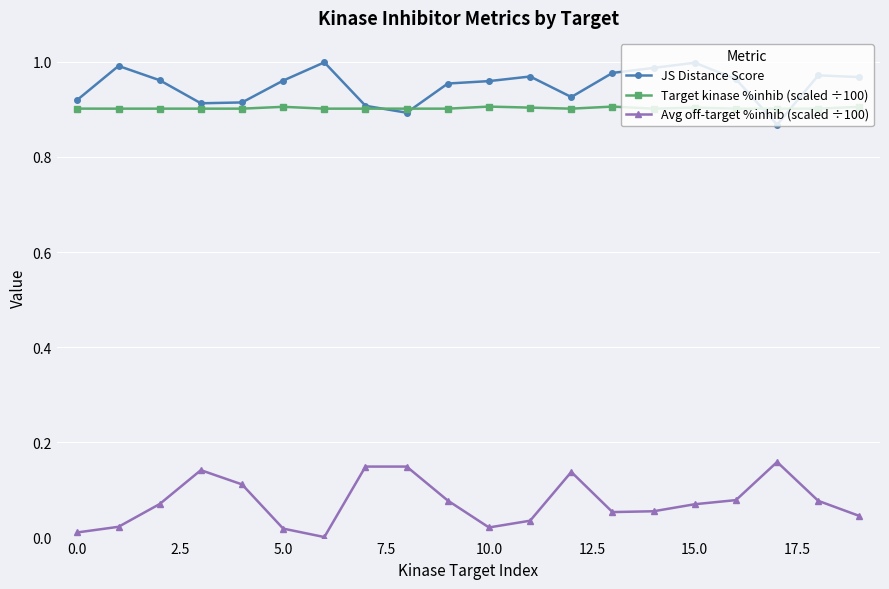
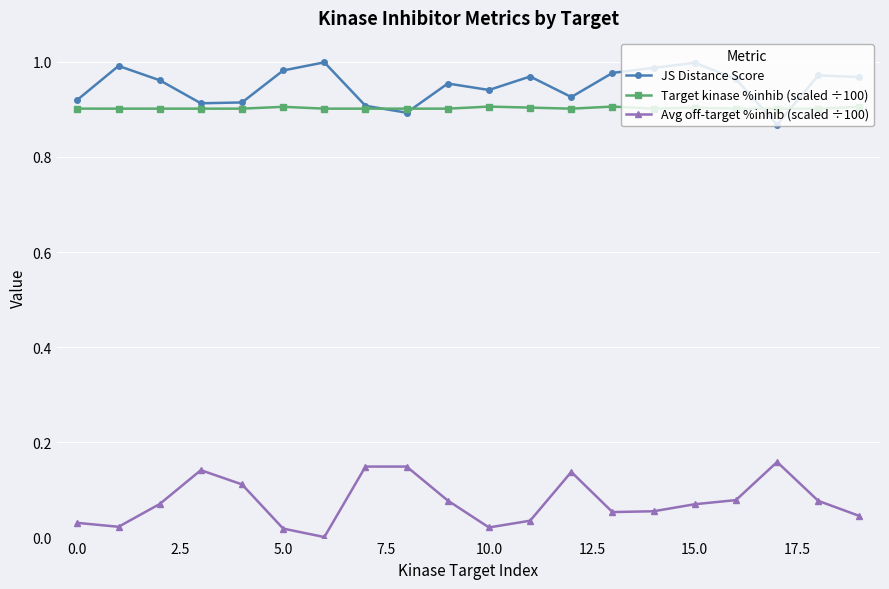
Avg off-target %inhib (scaled ÷100), 0.0: 0.01 -> 0.03
JS Distance Score, 5.0: 0.96 -> 0.98
JS Distance Score, 10.0: 0.96 -> 0.94
